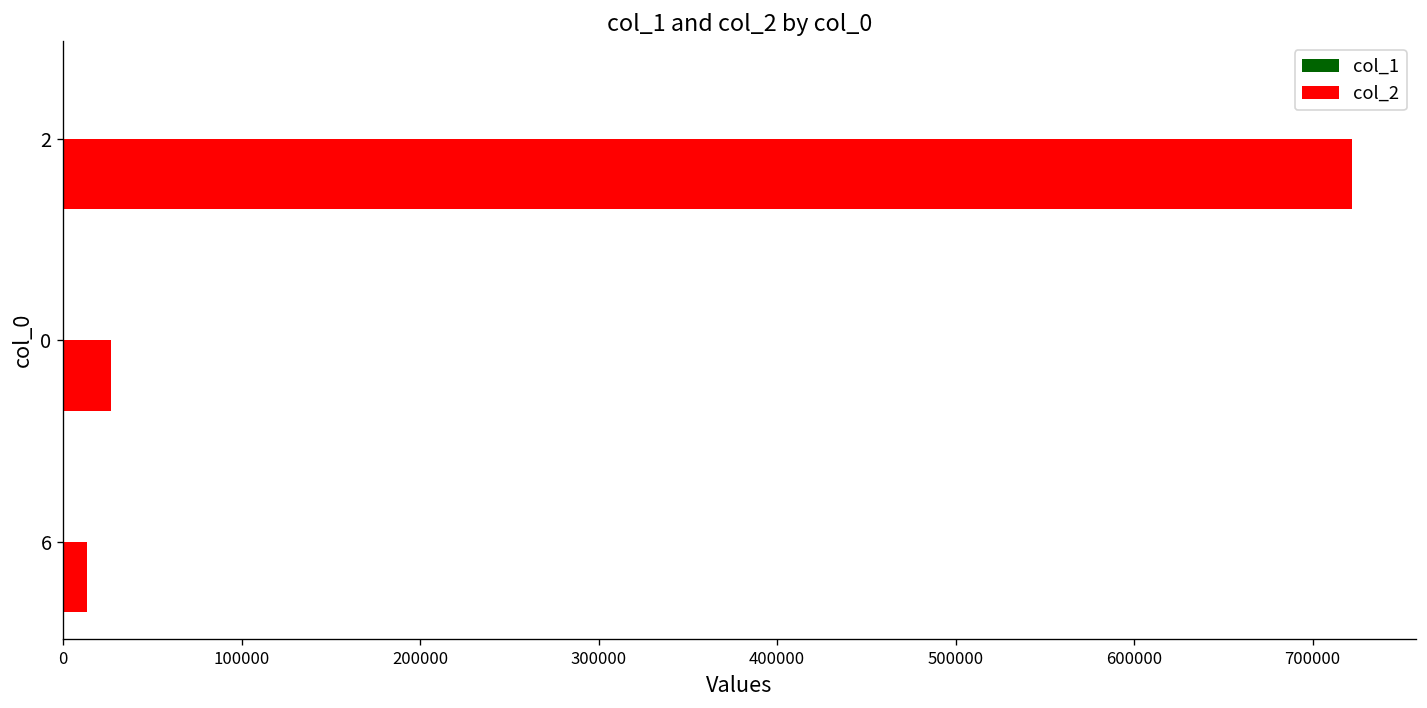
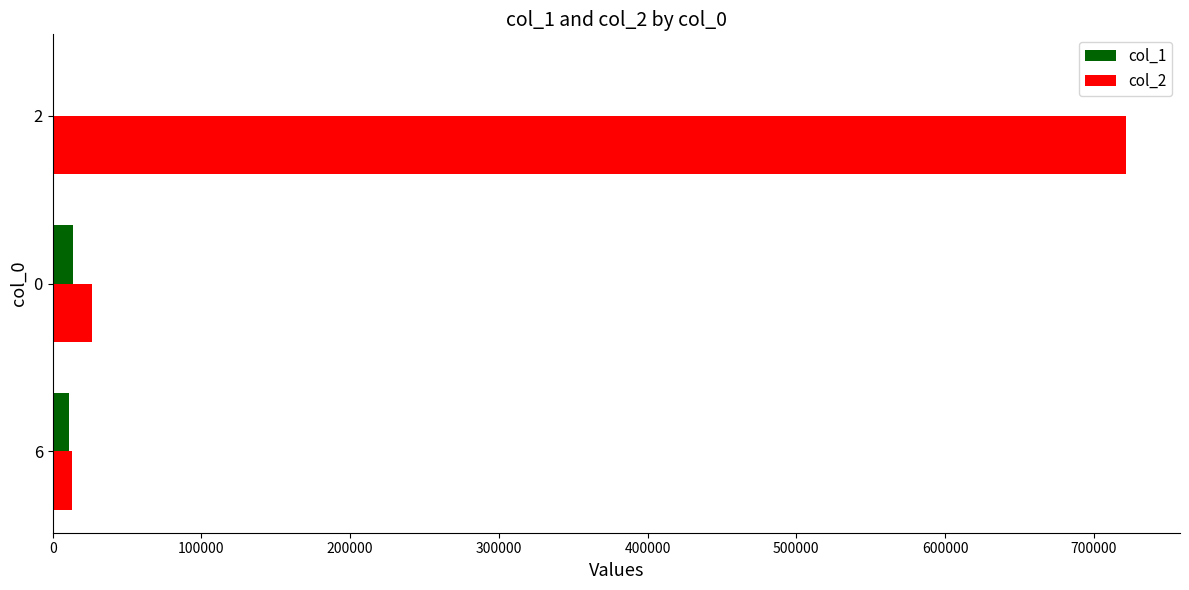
col_1, 0: 1000 -> 14000
col_1, 6: 0 -> 11000
